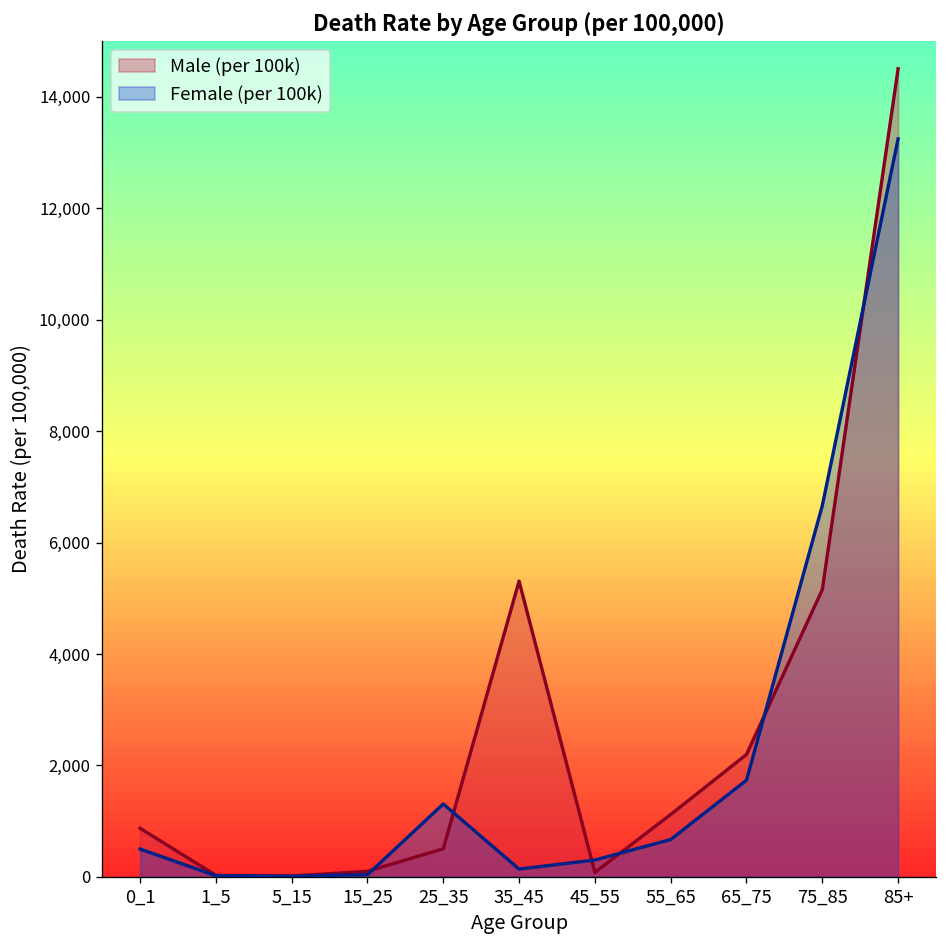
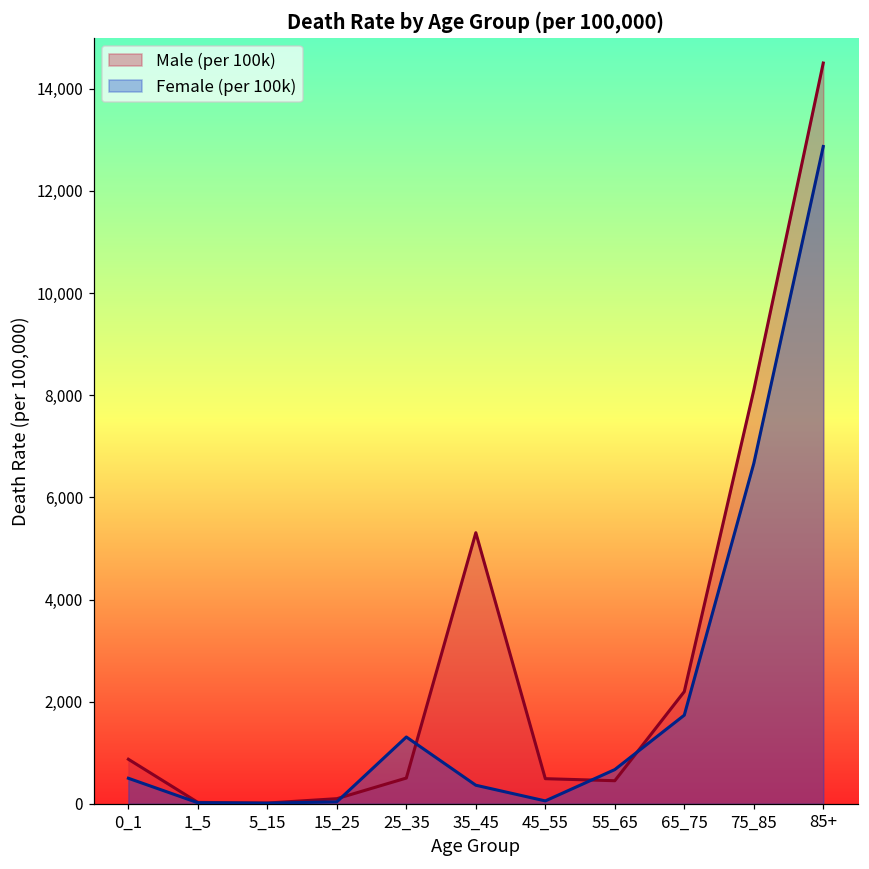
Female (per 100k), 35_45: 100 -> 400
Male (per 100k), 45_55: 100 -> 500
Female (per 100k), 45_55: 300 -> 100
Male (per 100k), 55_65: 1,100 -> 500
Male (per 100k), 75_85: 5,200 -> 8,100
Female (per 100k), 85+: 13,200 -> 12,900
